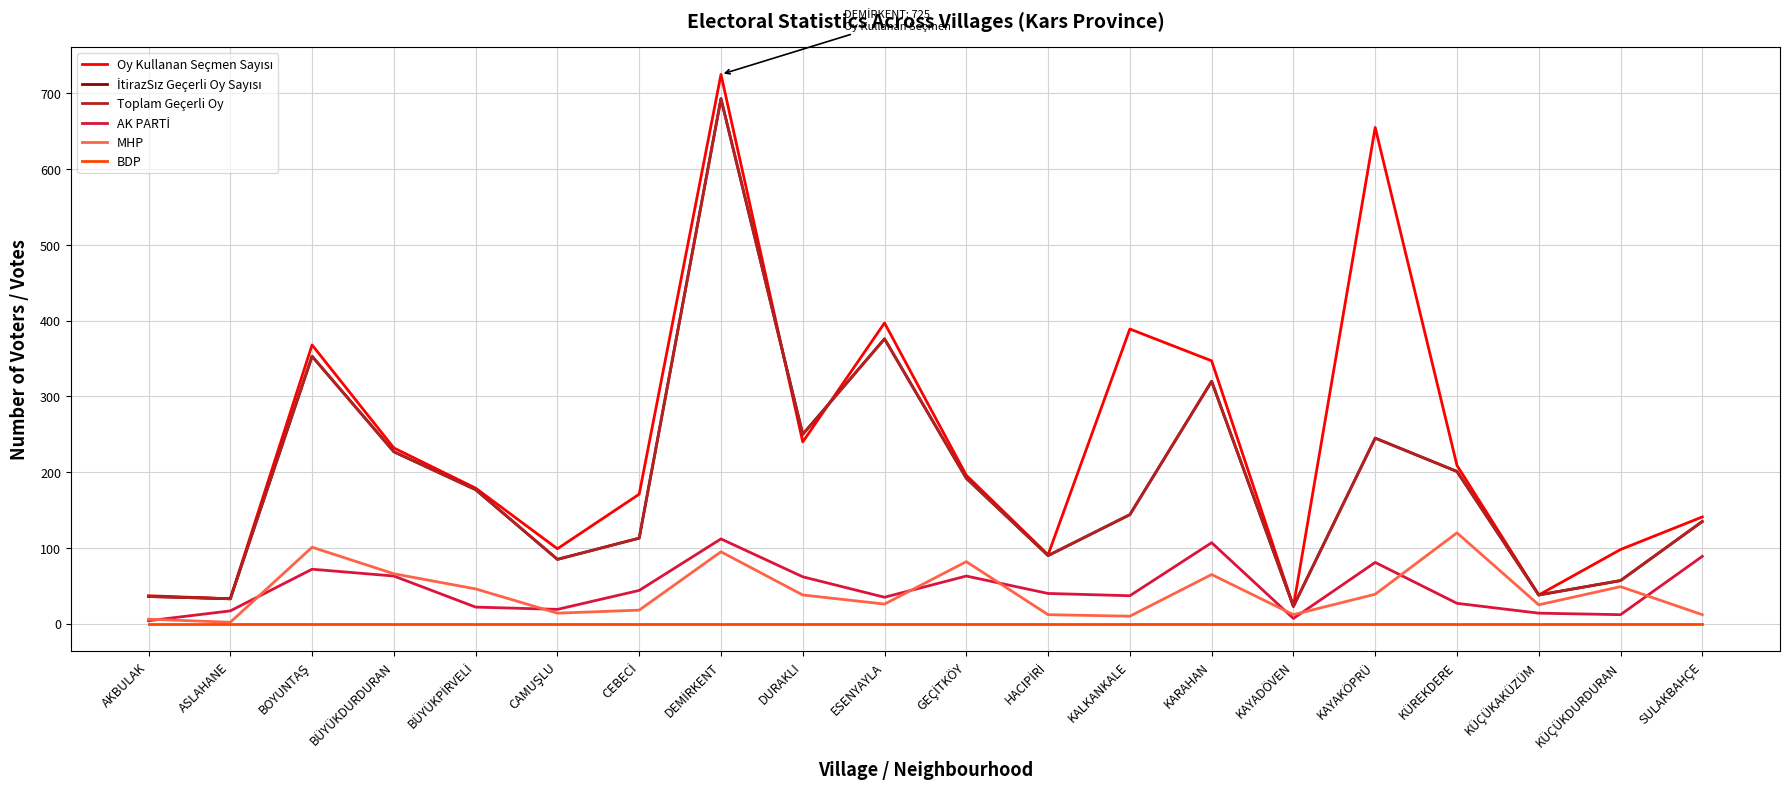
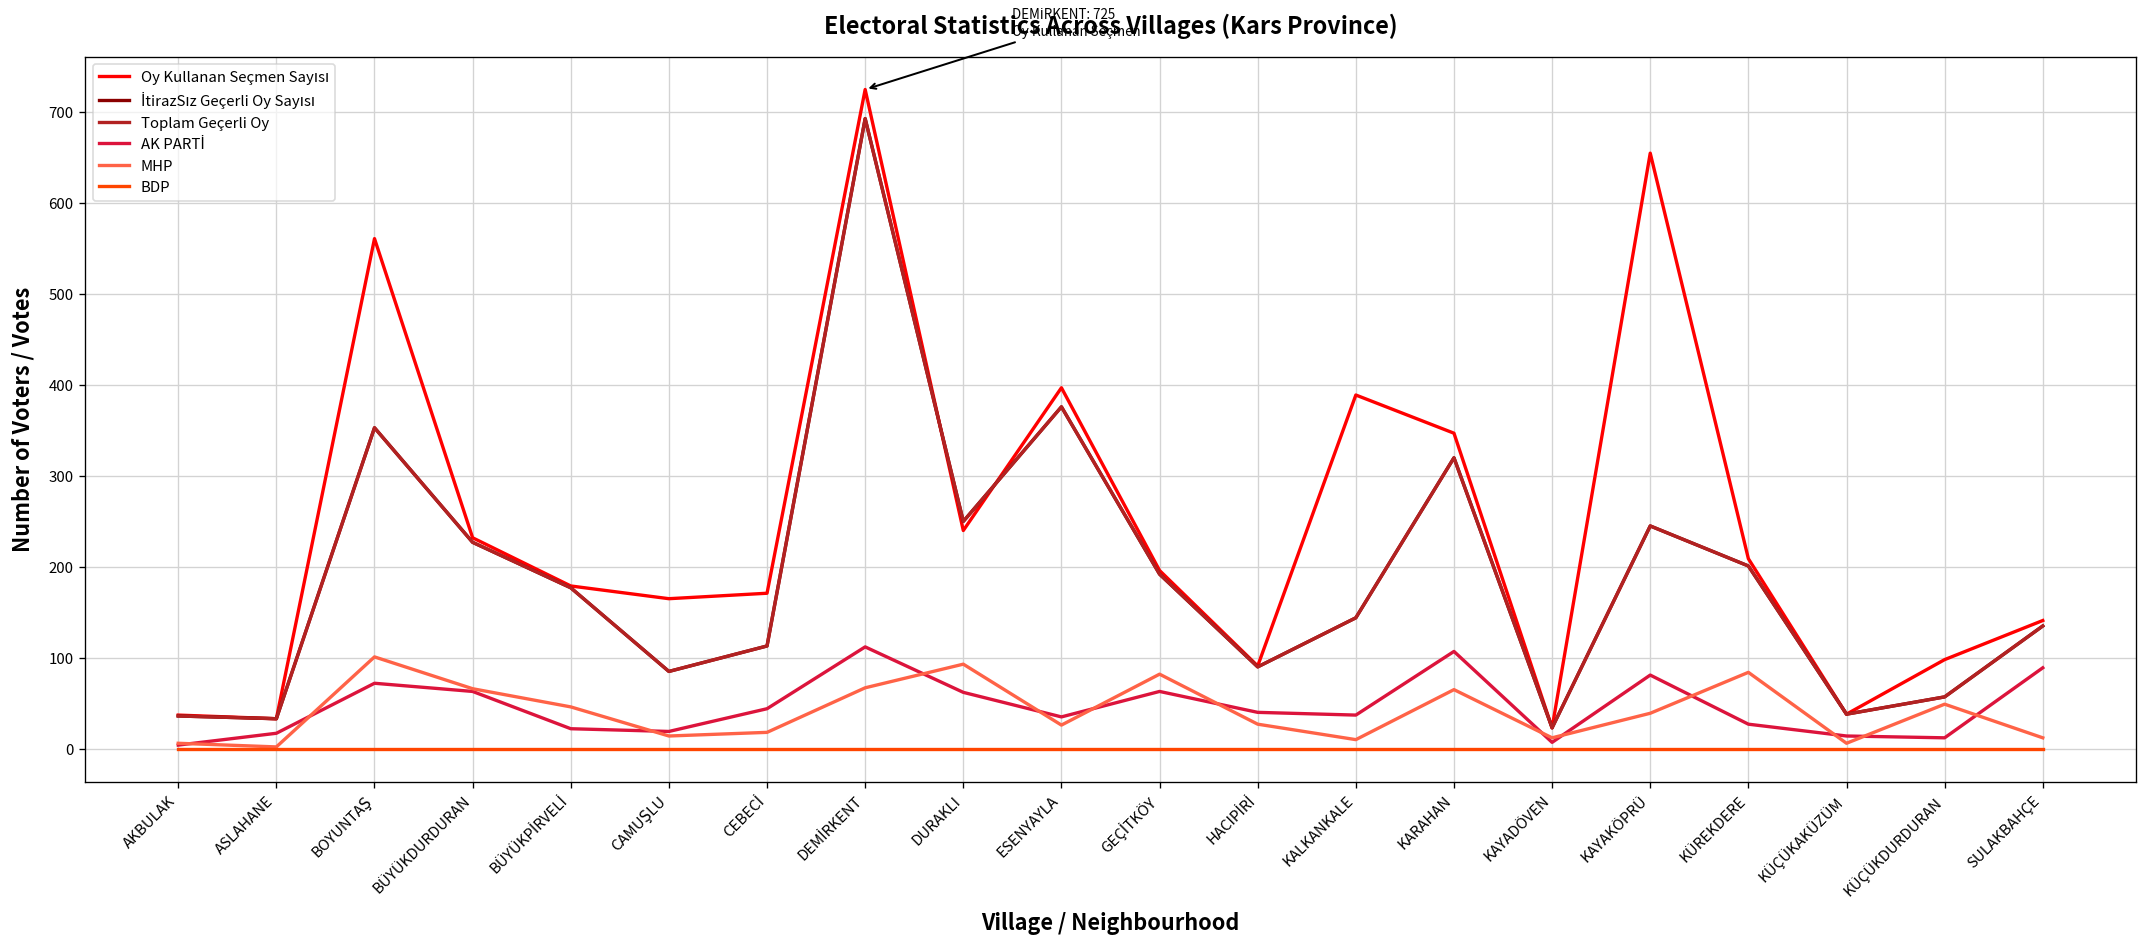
Oy Kullanan Seçmen Sayısı, BOYUNTAŞ: 370 -> 560
Oy Kullanan Seçmen Sayısı, CAMUŞLU: 100 -> 170
MHP, DEMİRKENT: 100 -> 70
MHP, DURAKLI: 40 -> 90
MHP, HACIPİRİ: 10 -> 30
MHP, KÜREKDERE: 120 -> 80
MHP, KÜÇÜKAKÜZÜM: 30 -> 10
